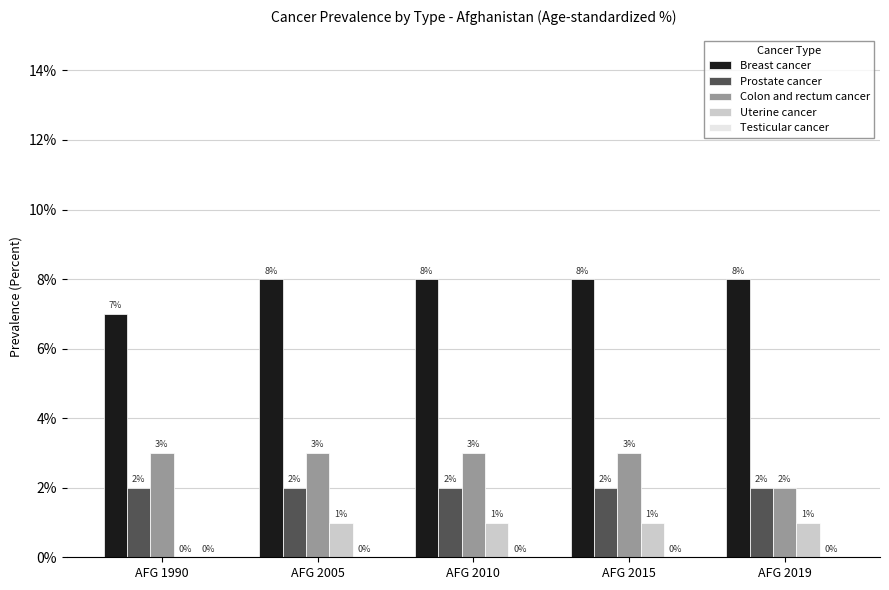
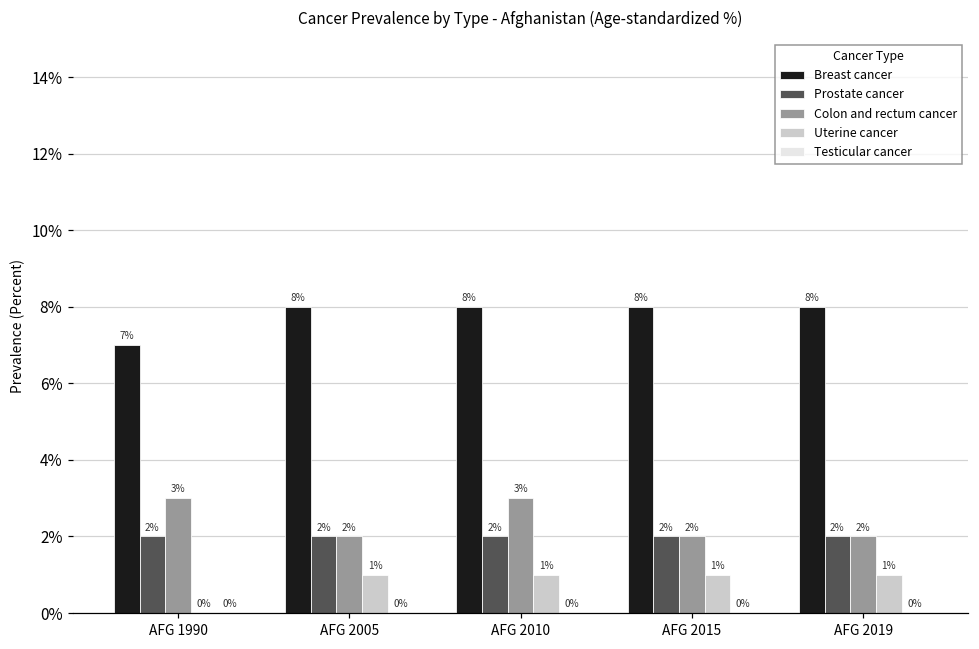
Colon and rectum cancer, AFG 2005: 3% -> 2%
Colon and rectum cancer, AFG 2015: 3% -> 2%
